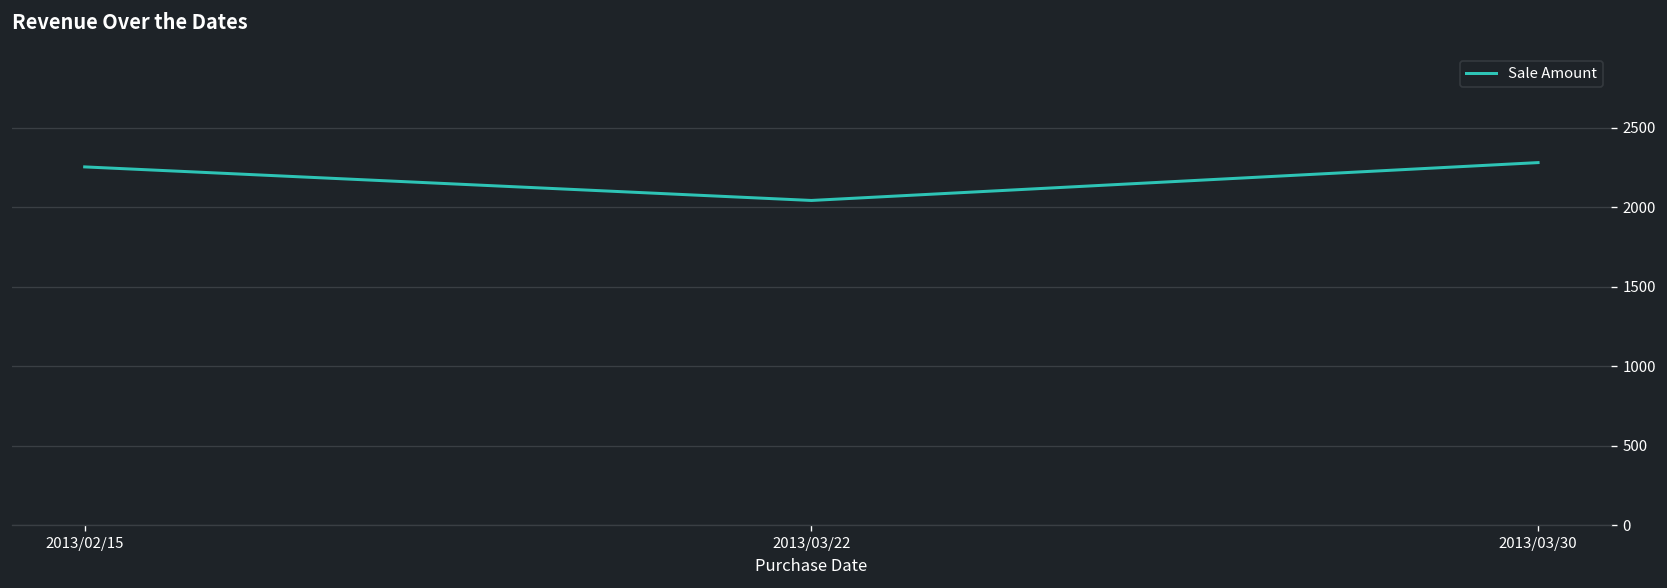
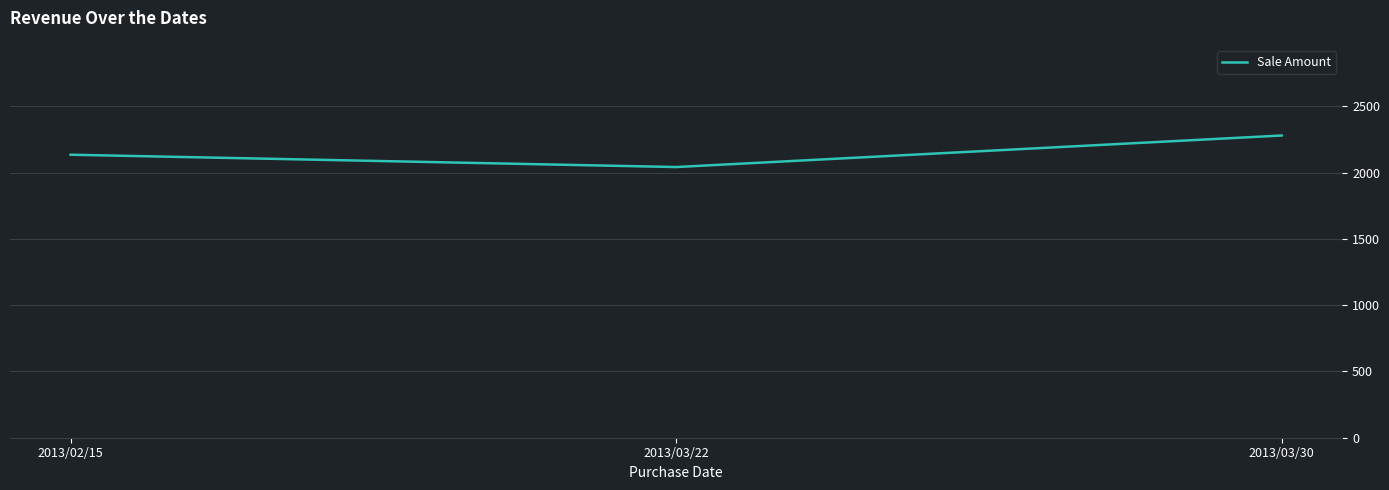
2013/02/15: 2250 -> 2140
